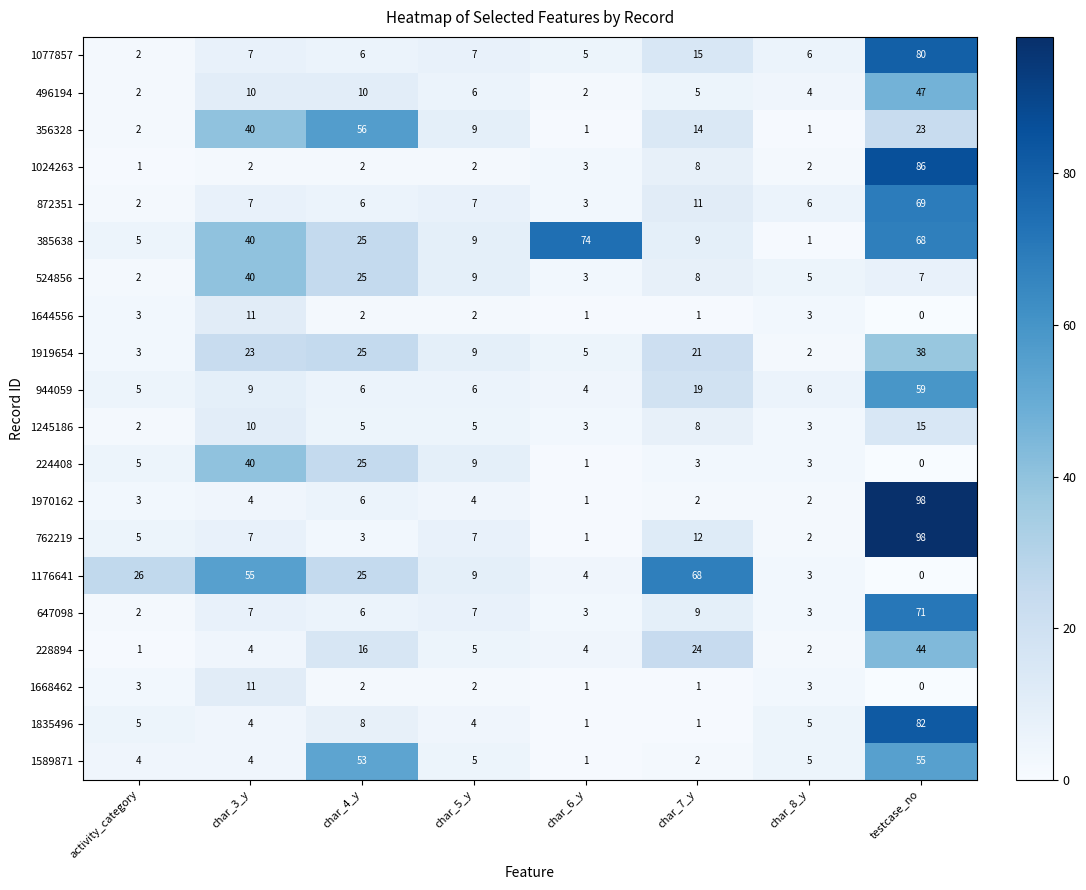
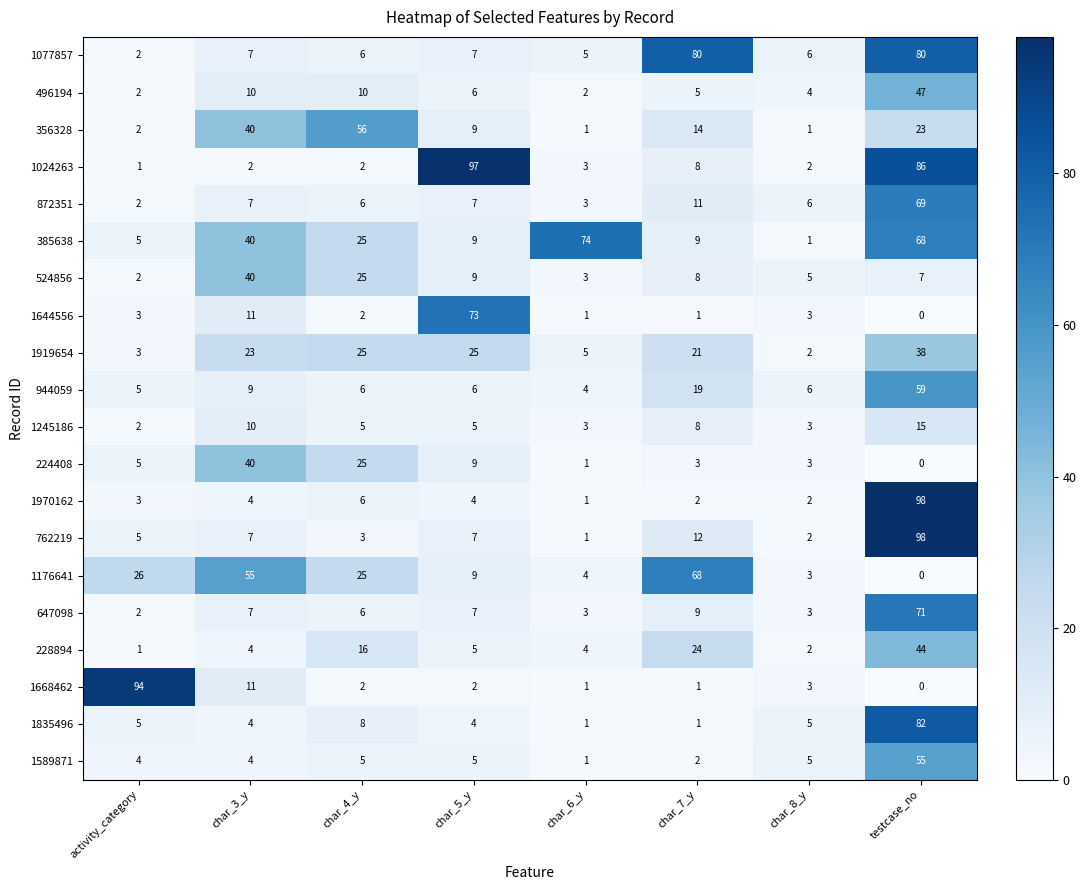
1077857, char_7_y: 15 -> 80
1024263, char_5_y: 2 -> 97
1644556, char_5_y: 2 -> 73
1919654, char_5_y: 9 -> 25
1668462, activity_category: 3 -> 94
1589871, char_4_y: 53 -> 5
